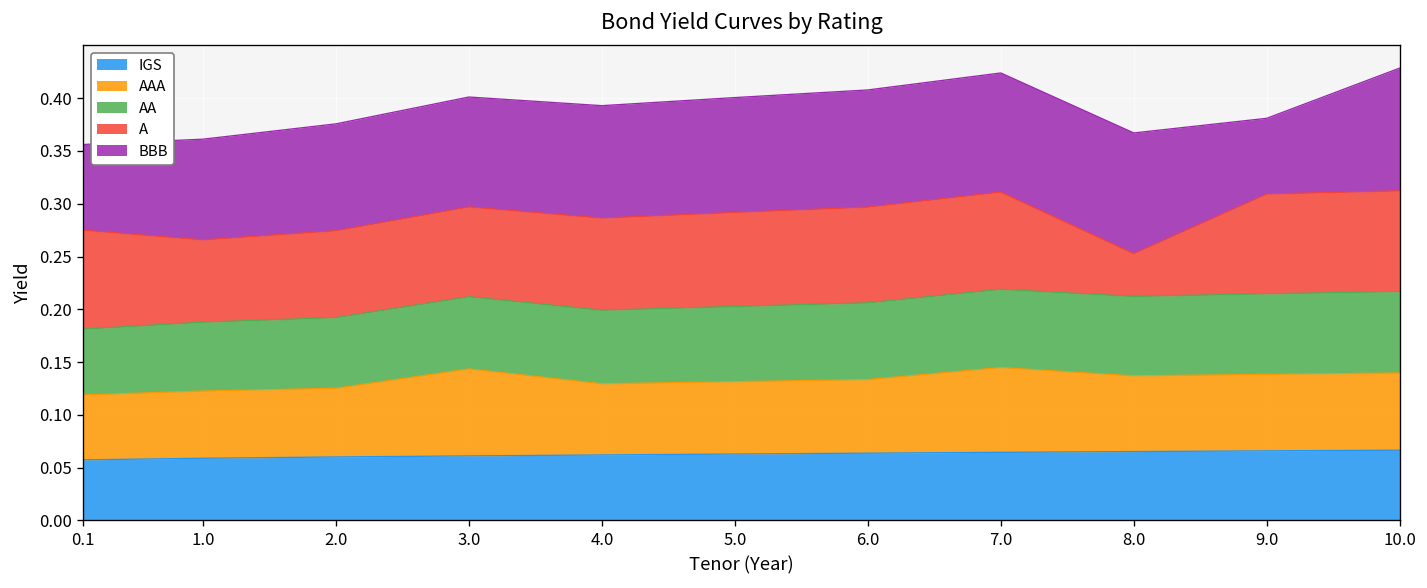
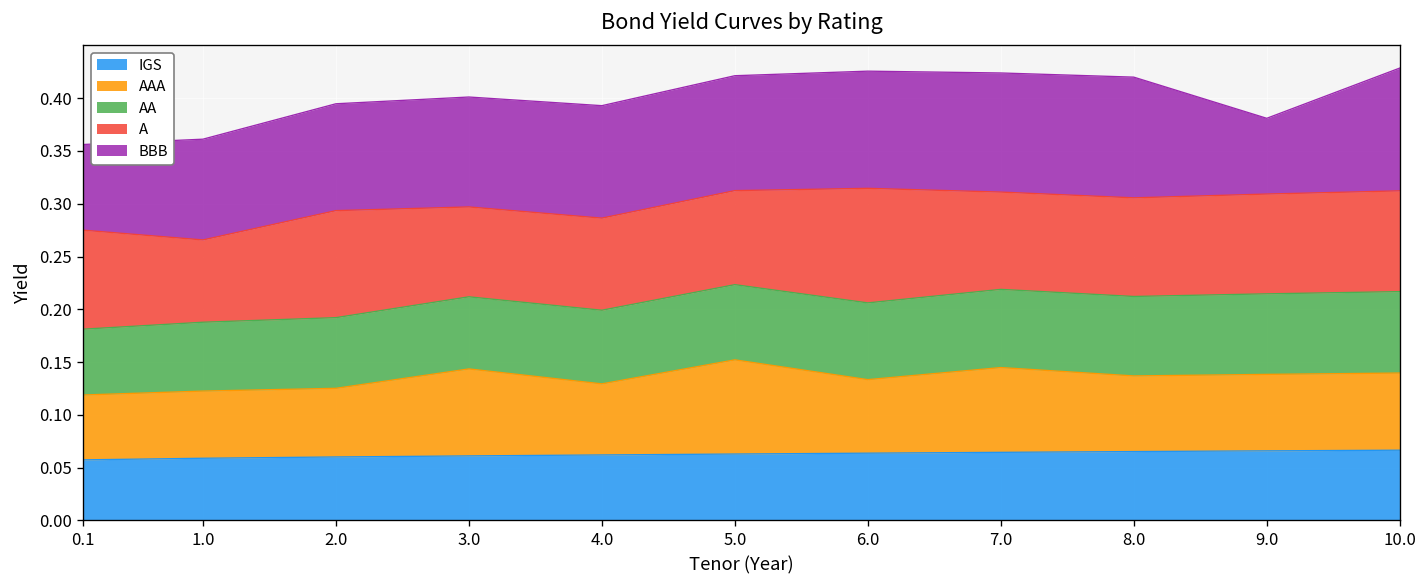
A, 2.0: 0.08 -> 0.10
AAA, 5.0: 0.07 -> 0.09
A, 6.0: 0.09 -> 0.11
A, 8.0: 0.04 -> 0.09
